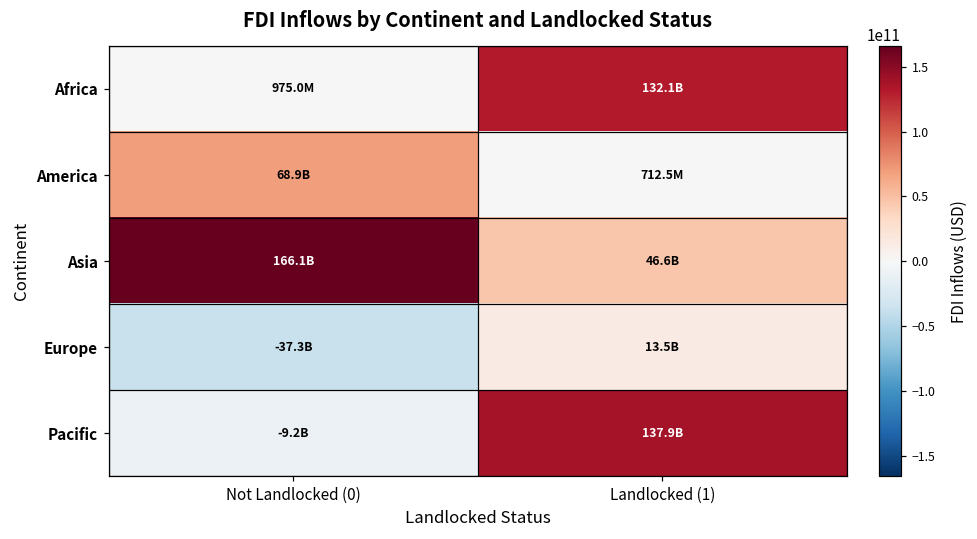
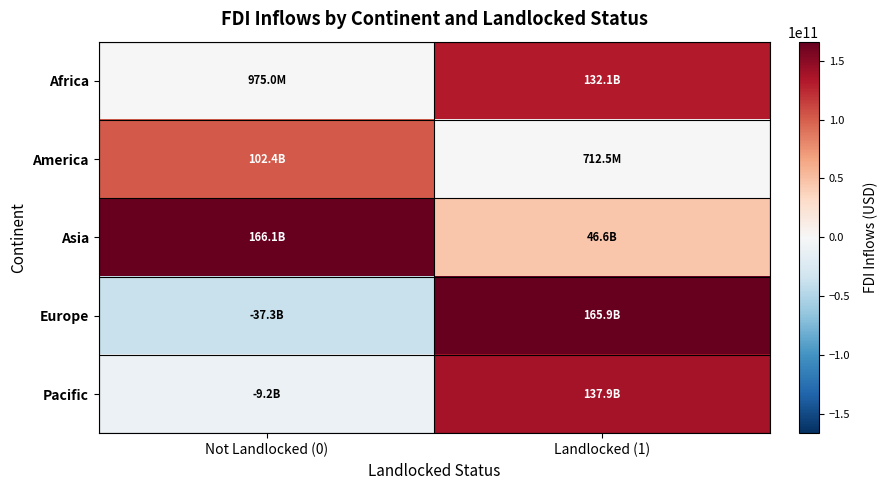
America, Not Landlocked (0): 68.9B -> 102.4B
Europe, Landlocked (1): 13.5B -> 165.9B
